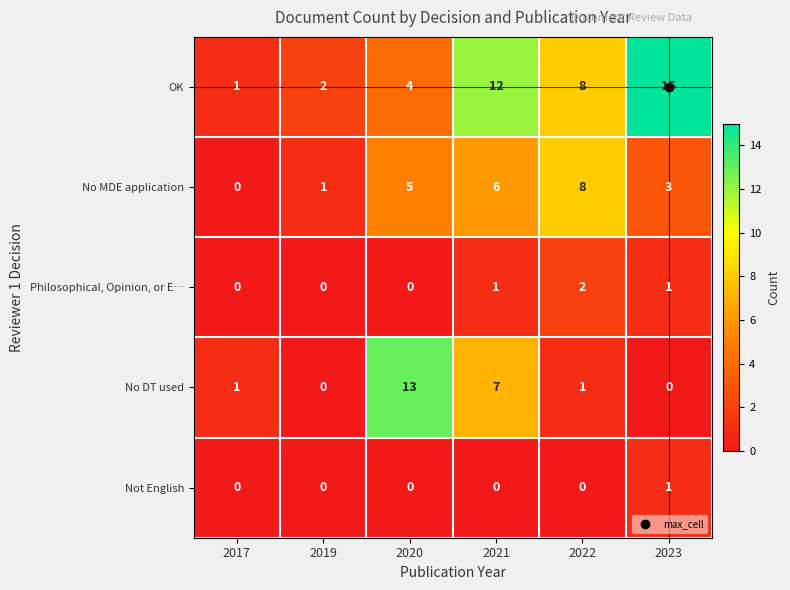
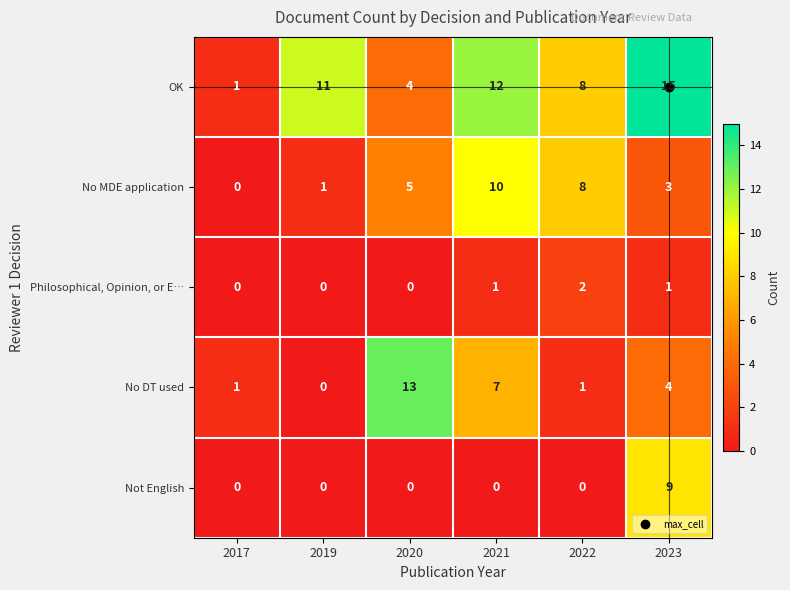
OK, 2019: 2 -> 11
No MDE application, 2021: 6 -> 10
No DT used, 2023: 0 -> 4
Not English, 2023: 1 -> 9
